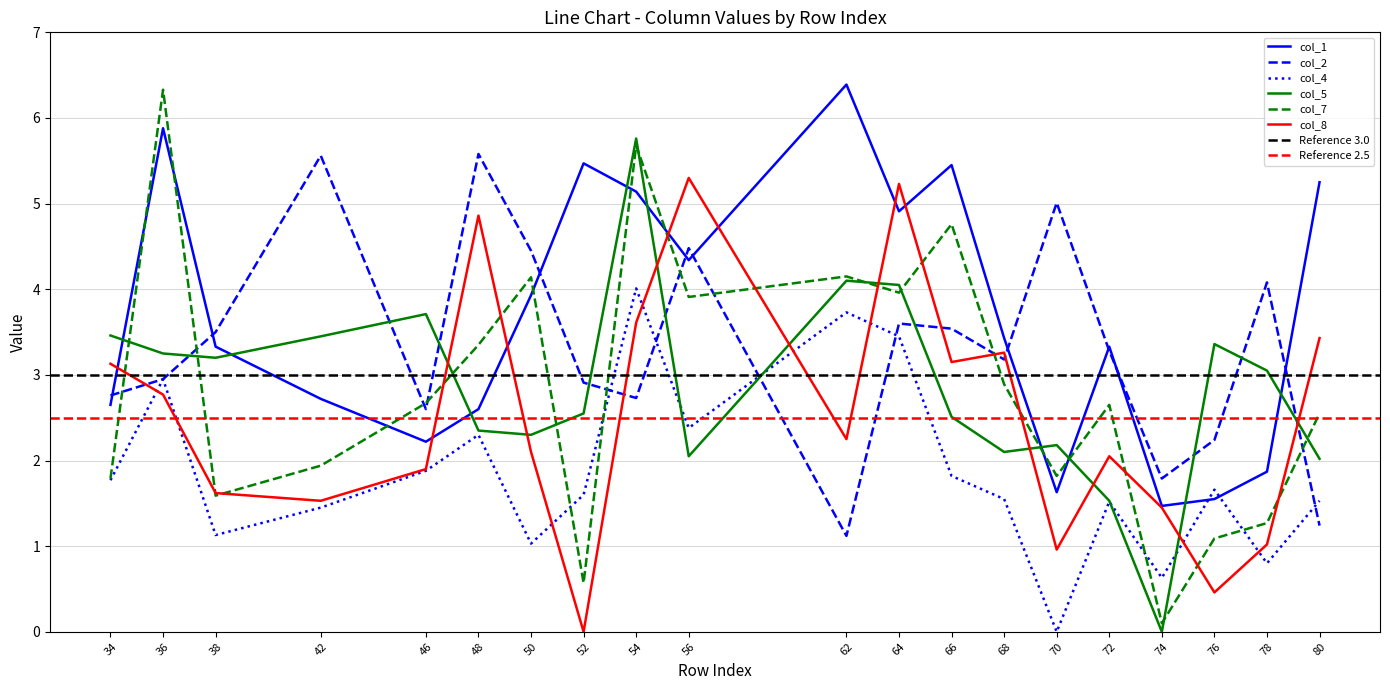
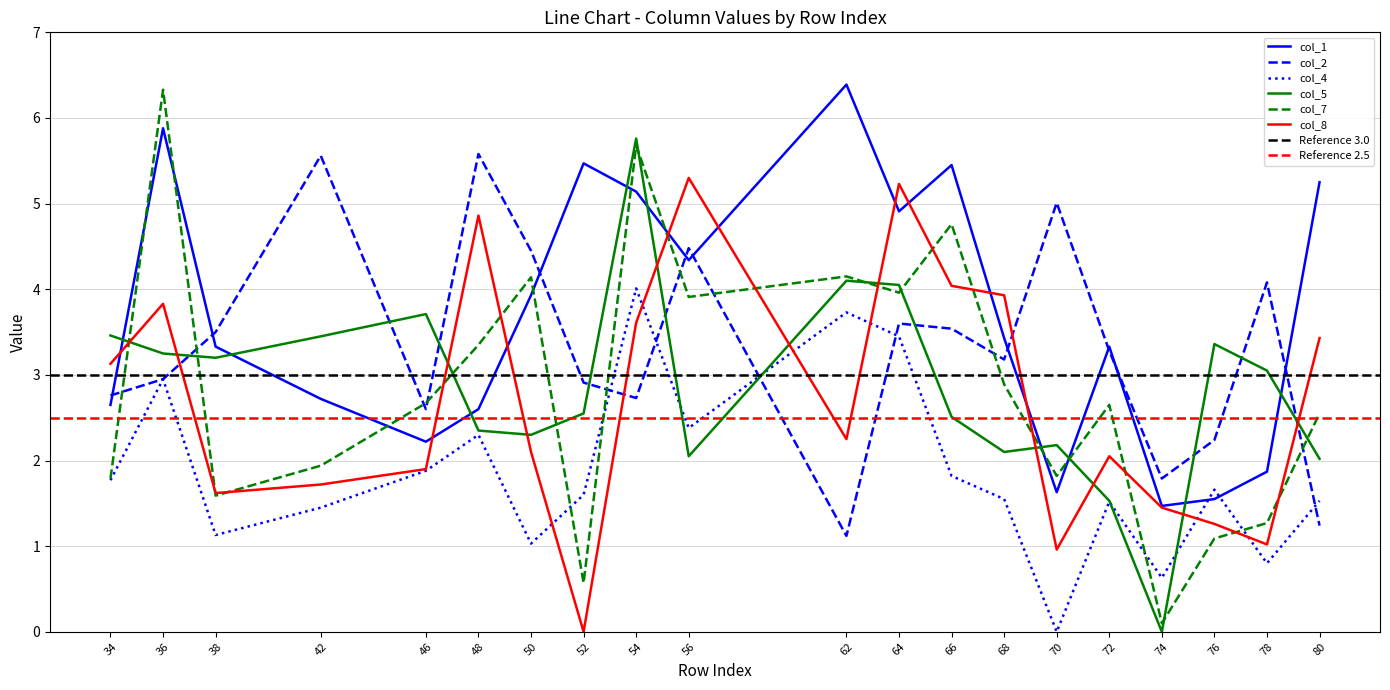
col_8, 36: 2.8 -> 3.8
col_8, 42: 1.5 -> 1.7
col_8, 66: 3.2 -> 4.0
col_8, 68: 3.3 -> 3.9
col_8, 76: 0.5 -> 1.3
